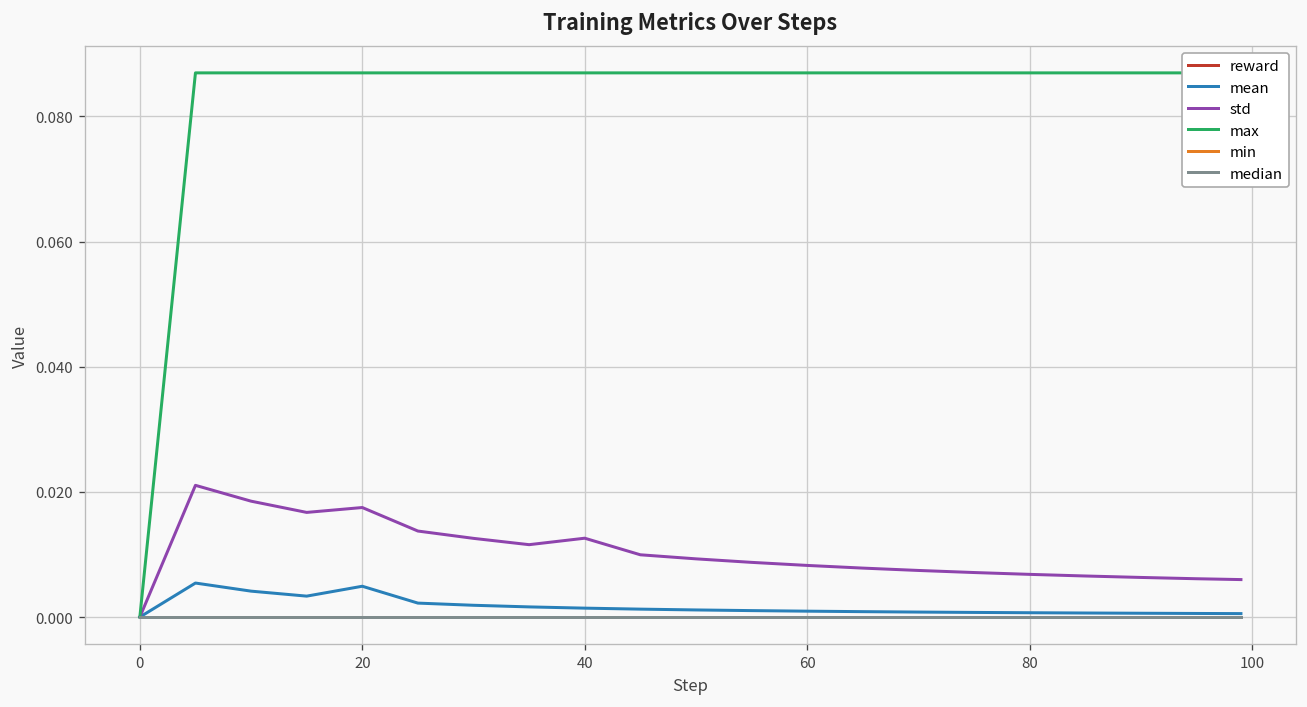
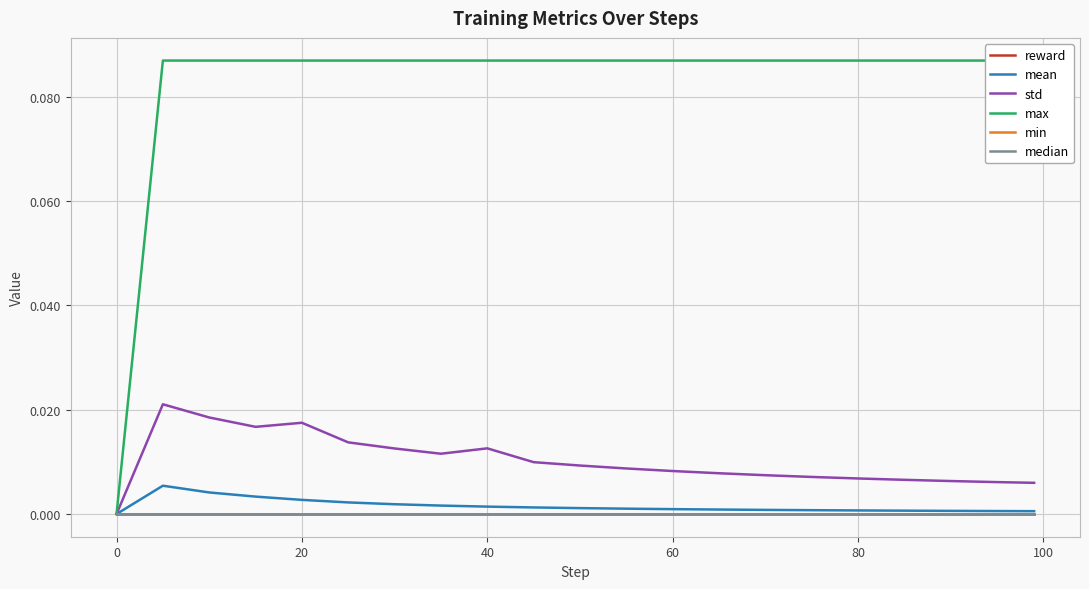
mean, 20: 0.005 -> 0.003
